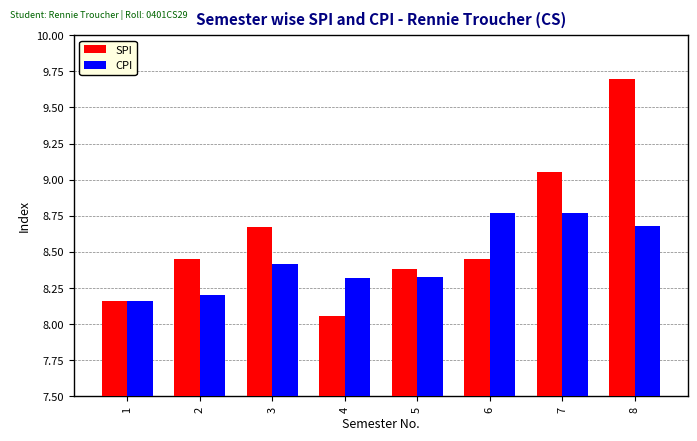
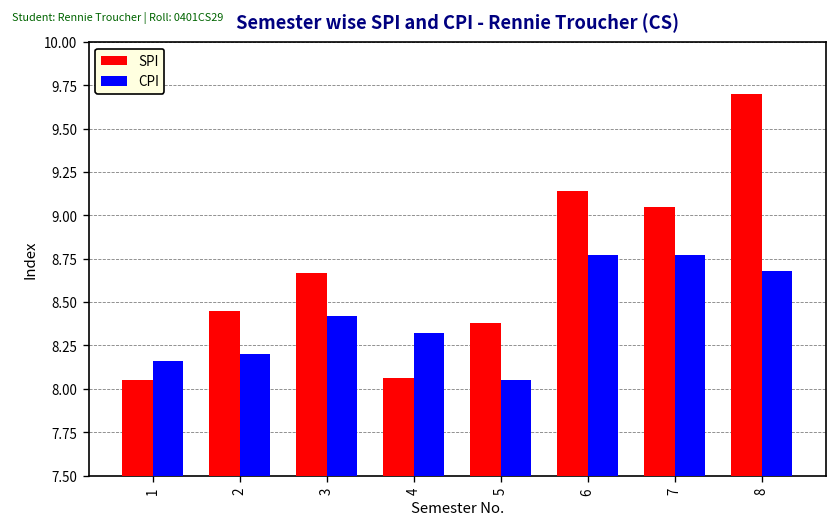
SPI, 1: 8.16 -> 8.05
CPI, 5: 8.33 -> 8.05
SPI, 6: 8.45 -> 9.14
